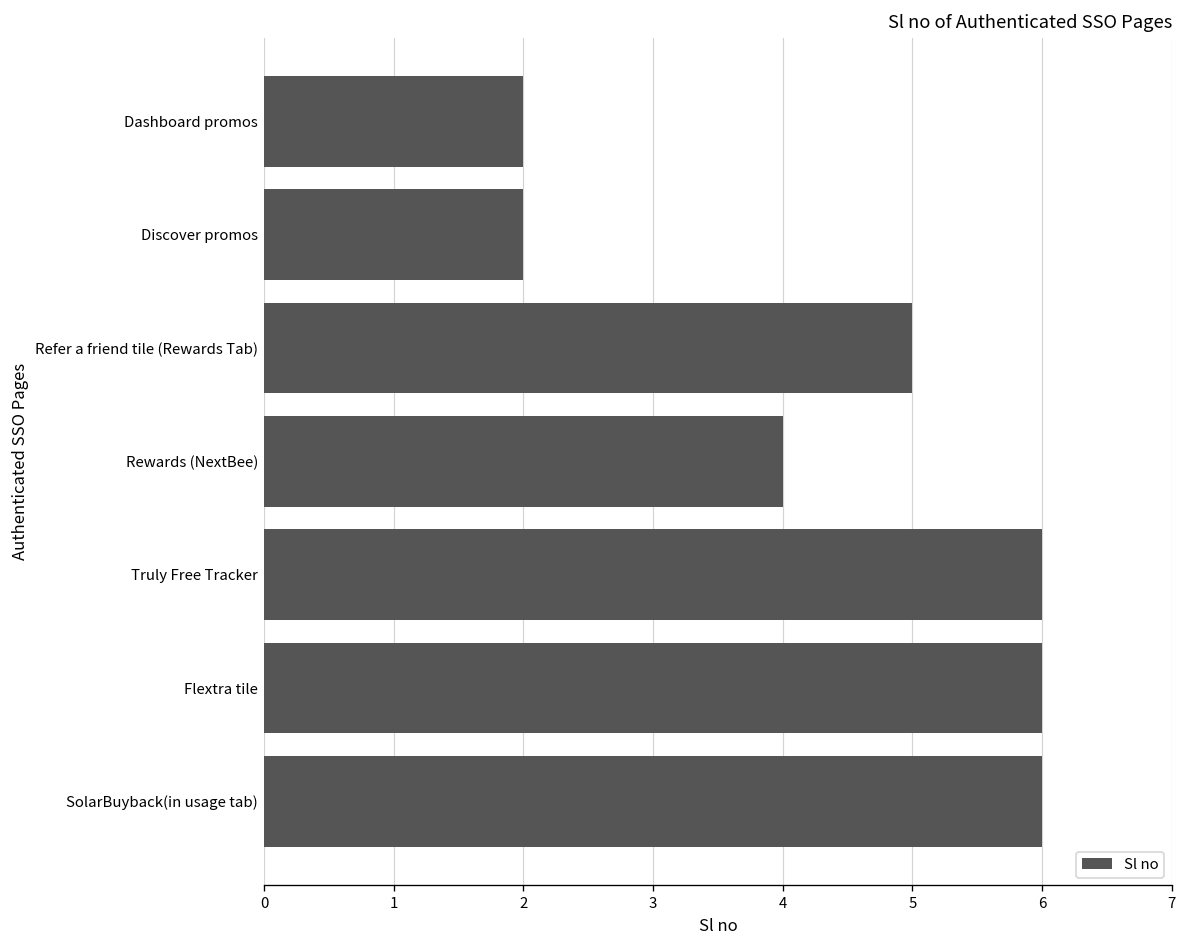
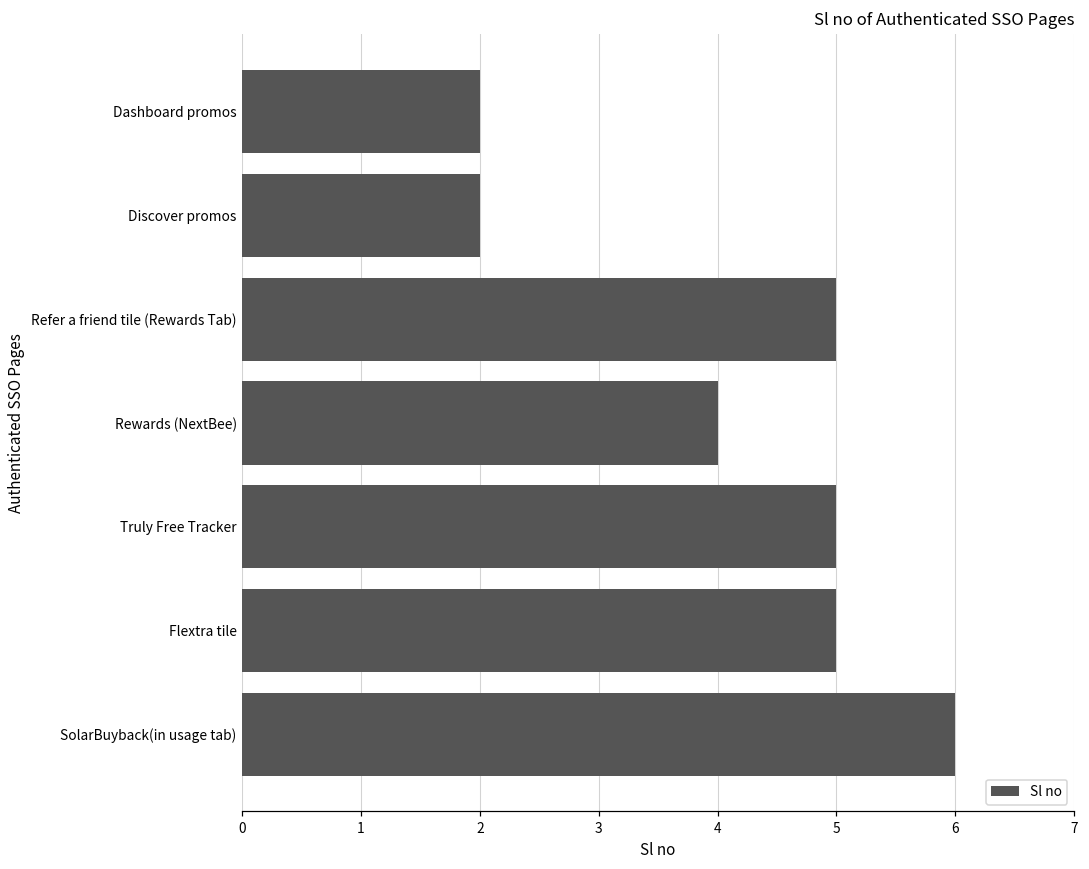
Truly Free Tracker: 6 -> 5
Flextra tile: 6 -> 5
